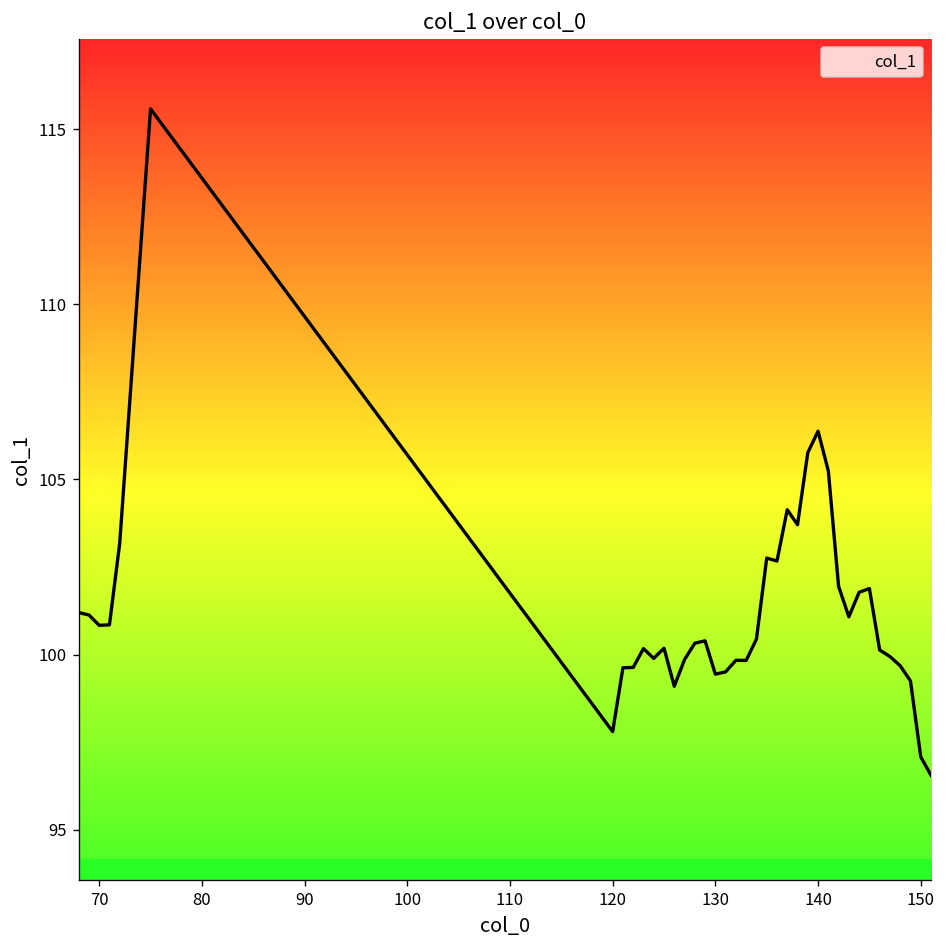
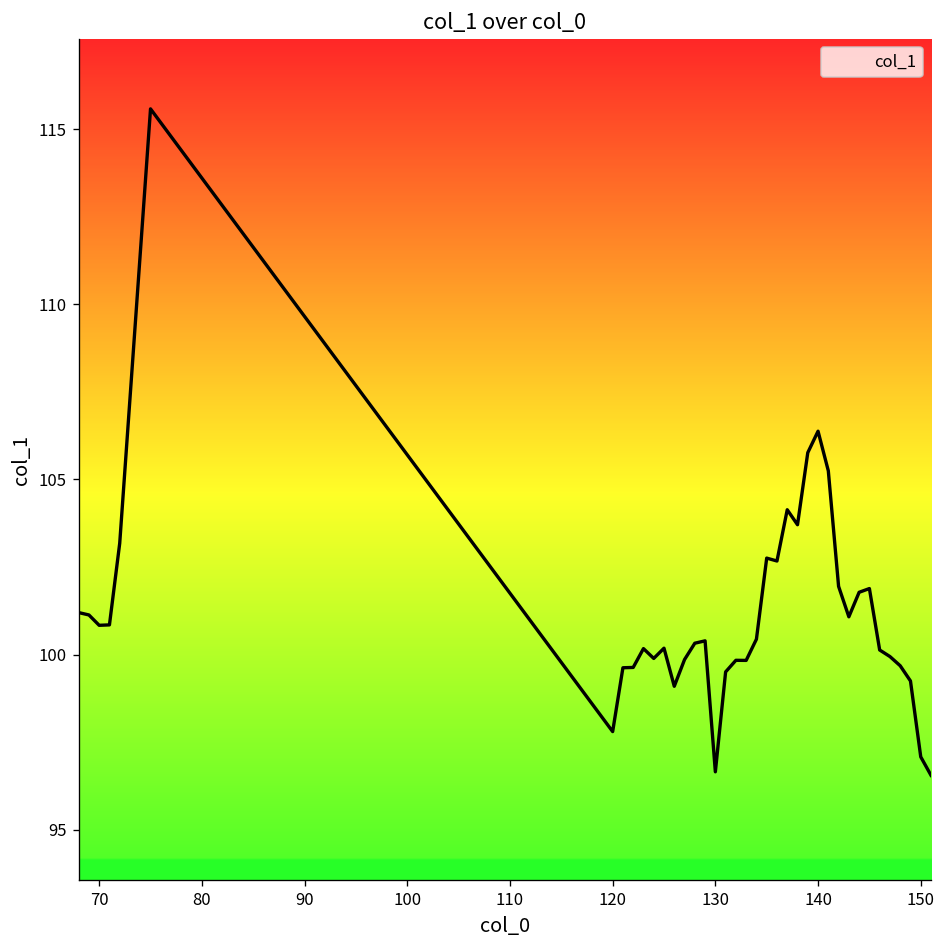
130: 99.4 -> 96.7
